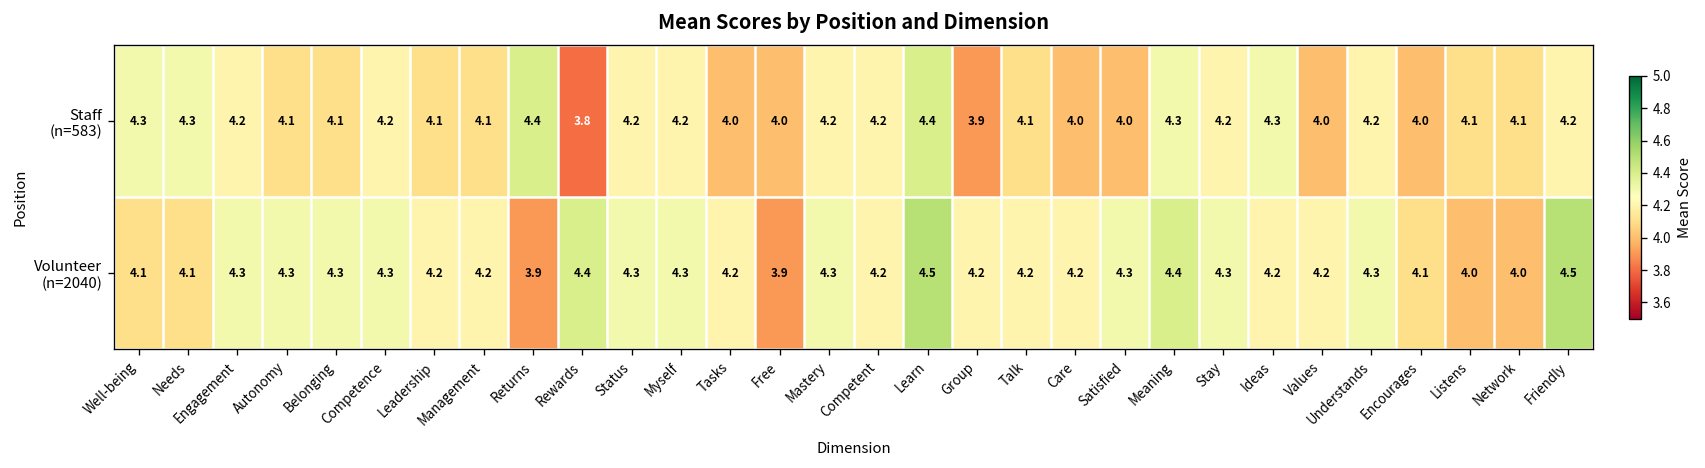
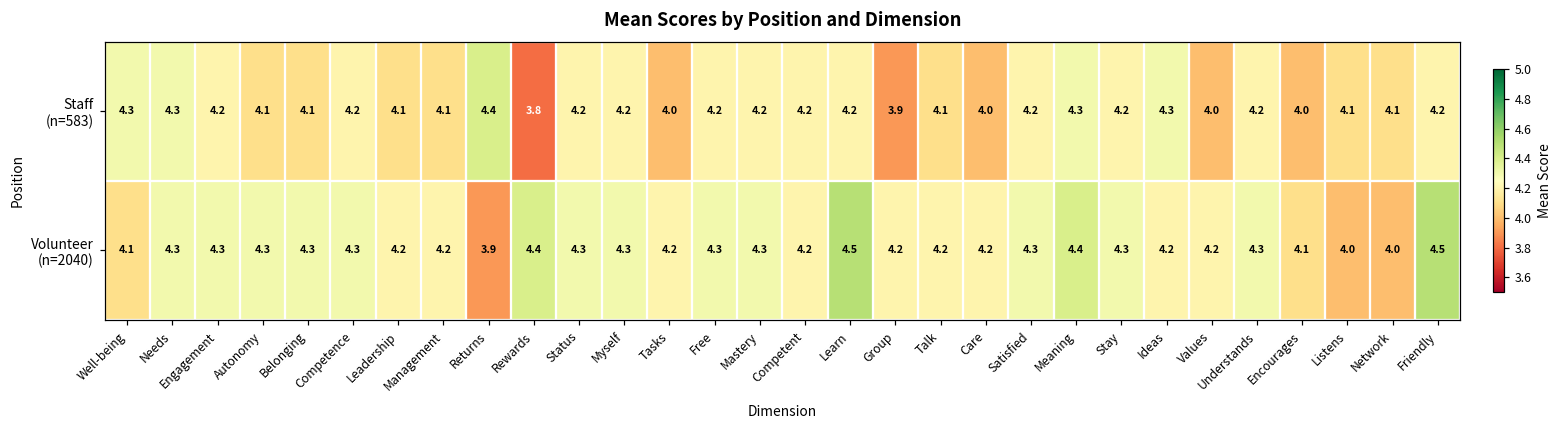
Staff (n=583), Free: 4.0 -> 4.2
Staff (n=583), Learn: 4.4 -> 4.2
Staff (n=583), Satisfied: 4.0 -> 4.2
Volunteer (n=2040), Needs: 4.1 -> 4.3
Volunteer (n=2040), Free: 3.9 -> 4.3
